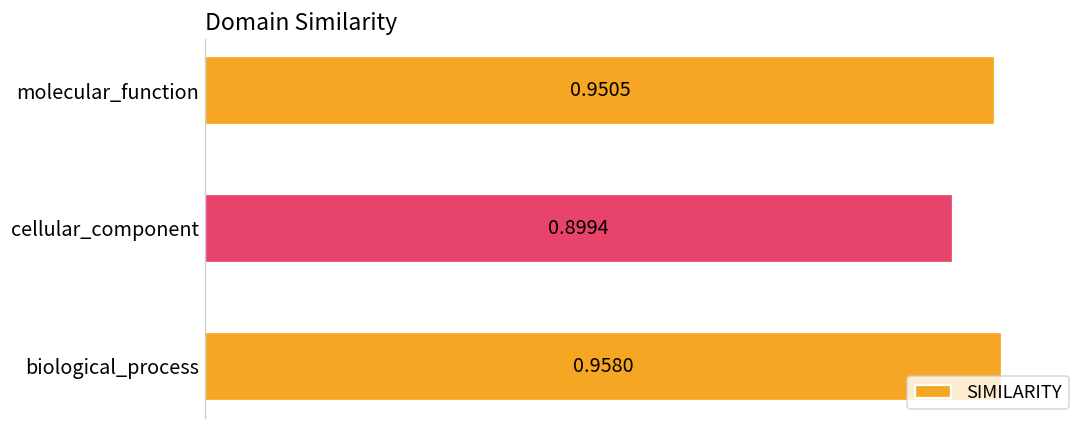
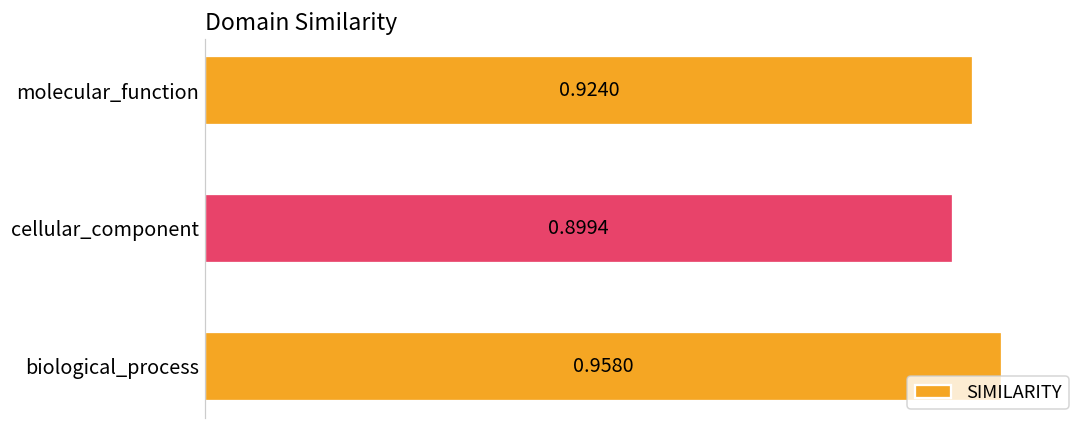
molecular_function: 0.9505 -> 0.9240
